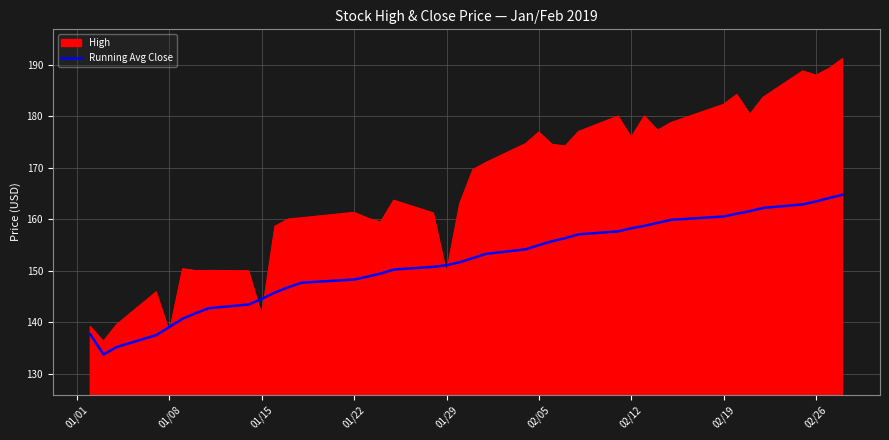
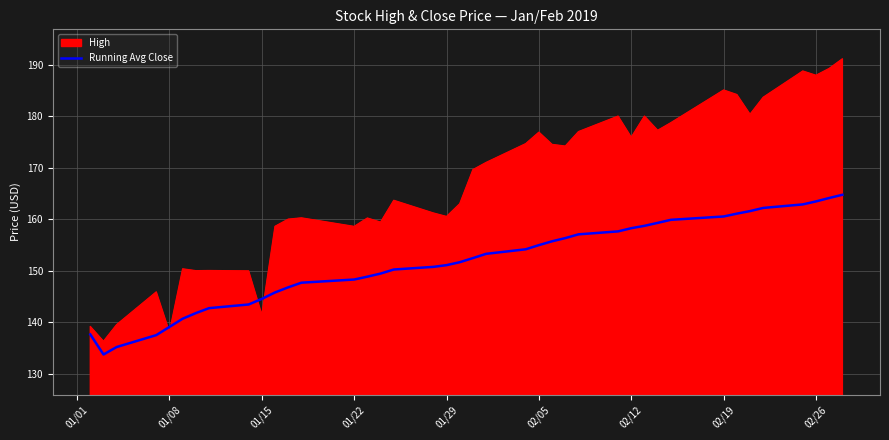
High, 01/22: 161 -> 159
High, 01/29: 150 -> 161
High, 02/19: 182 -> 185
